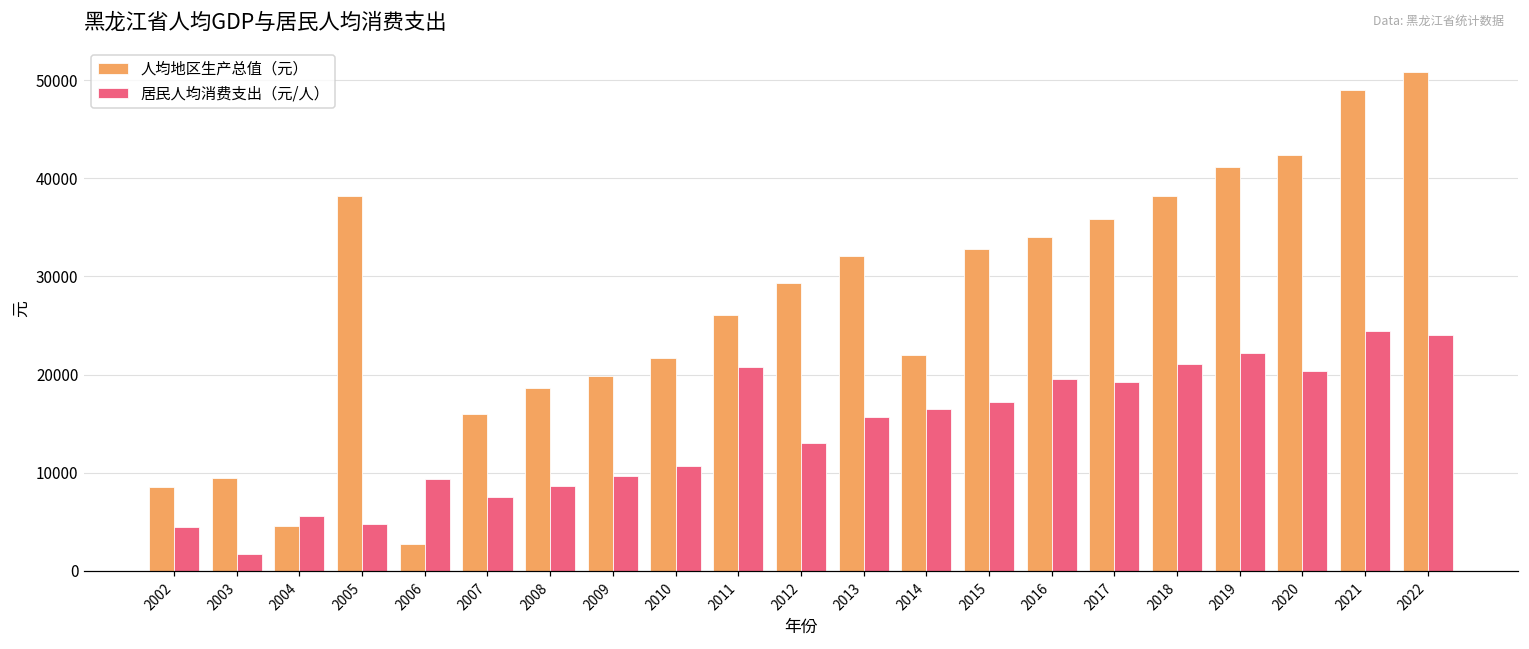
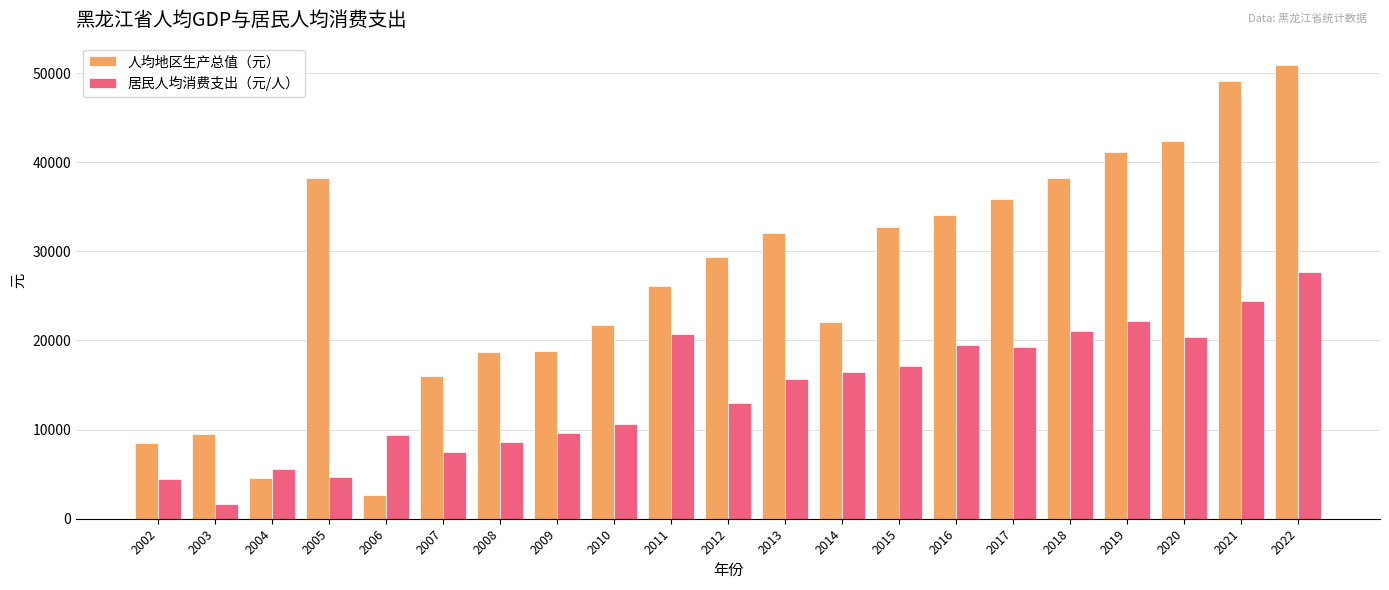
人均地区生产总值（元）, 2009: 20000 -> 19000
居民人均消费支出（元/人）, 2022: 24000 -> 28000
